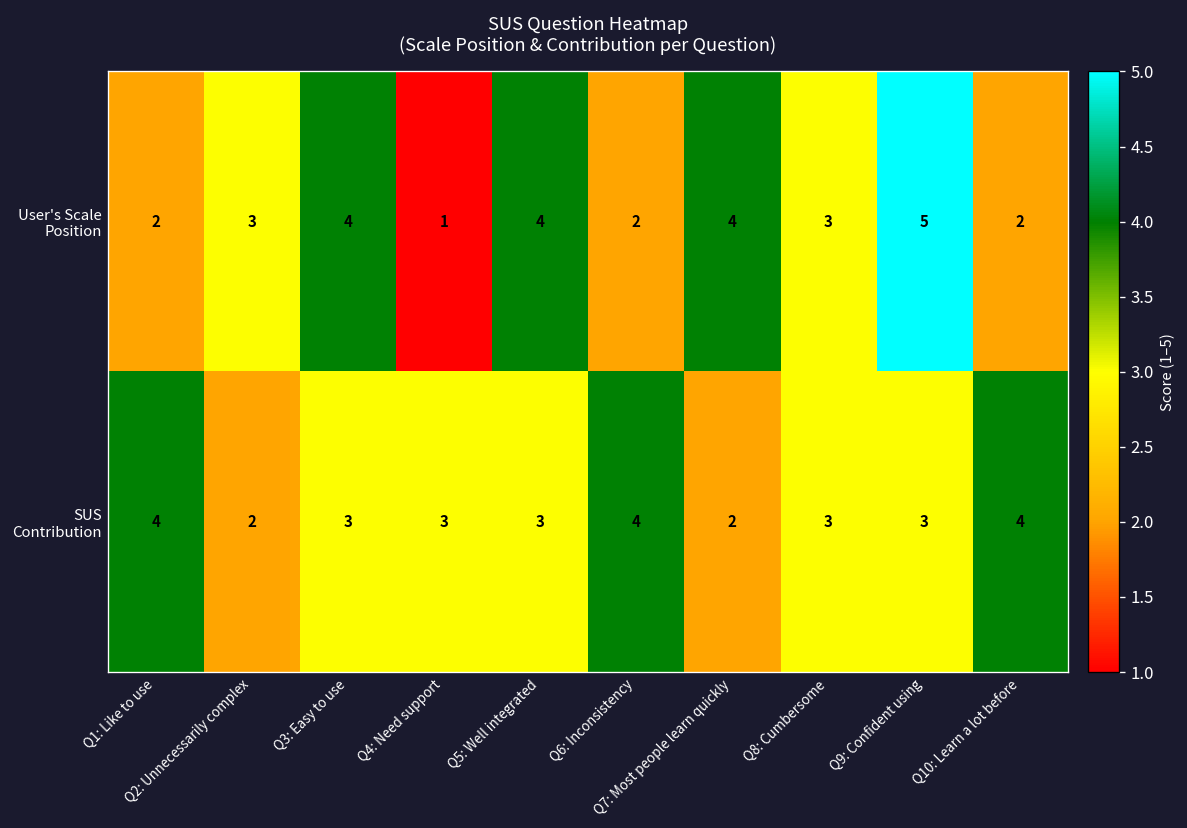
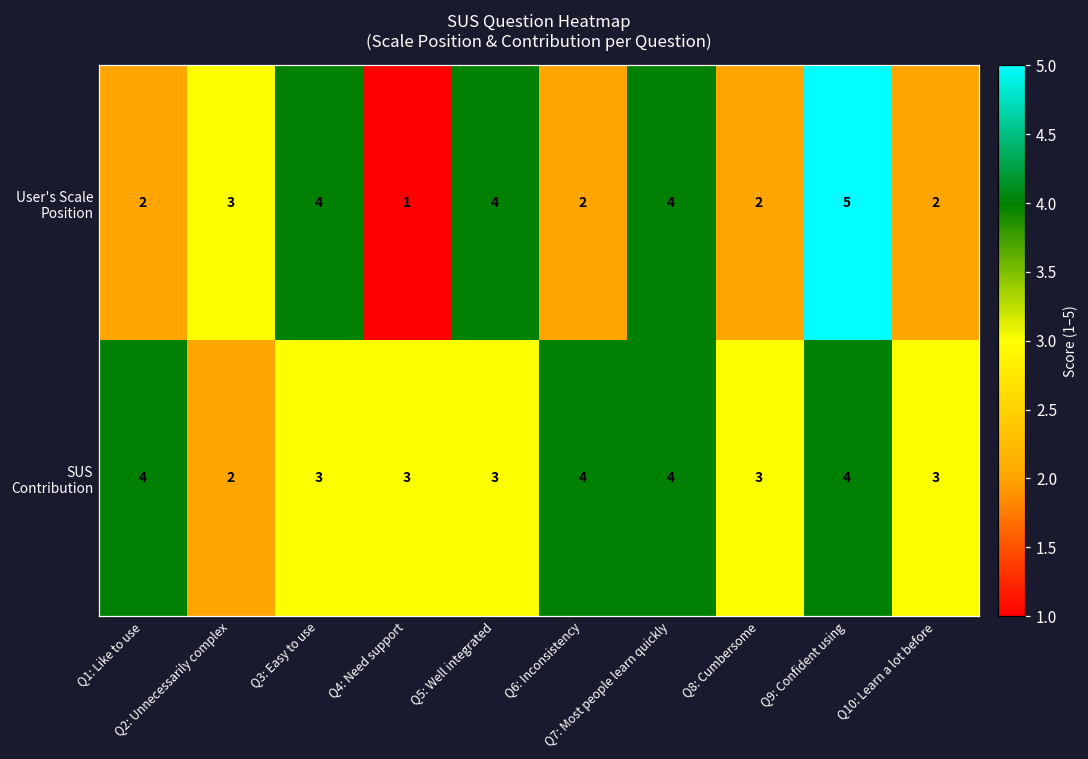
User's Scale Position, Q8: Cumbersome: 3 -> 2
SUS Contribution, Q7: Most people learn quickly: 2 -> 4
SUS Contribution, Q9: Confident using: 3 -> 4
SUS Contribution, Q10: Learn a lot before: 4 -> 3
